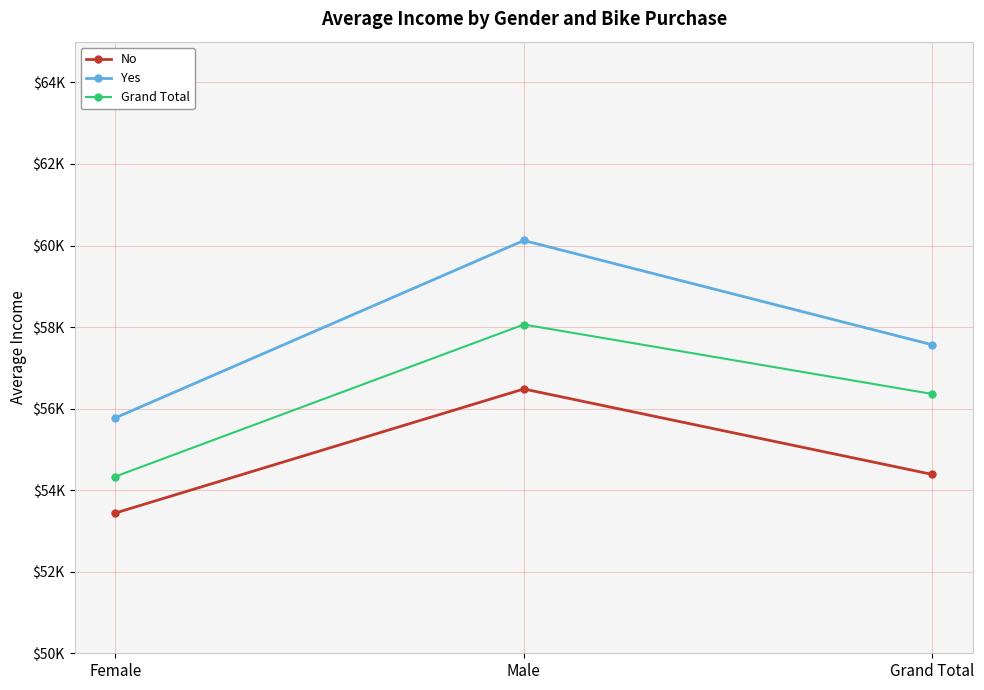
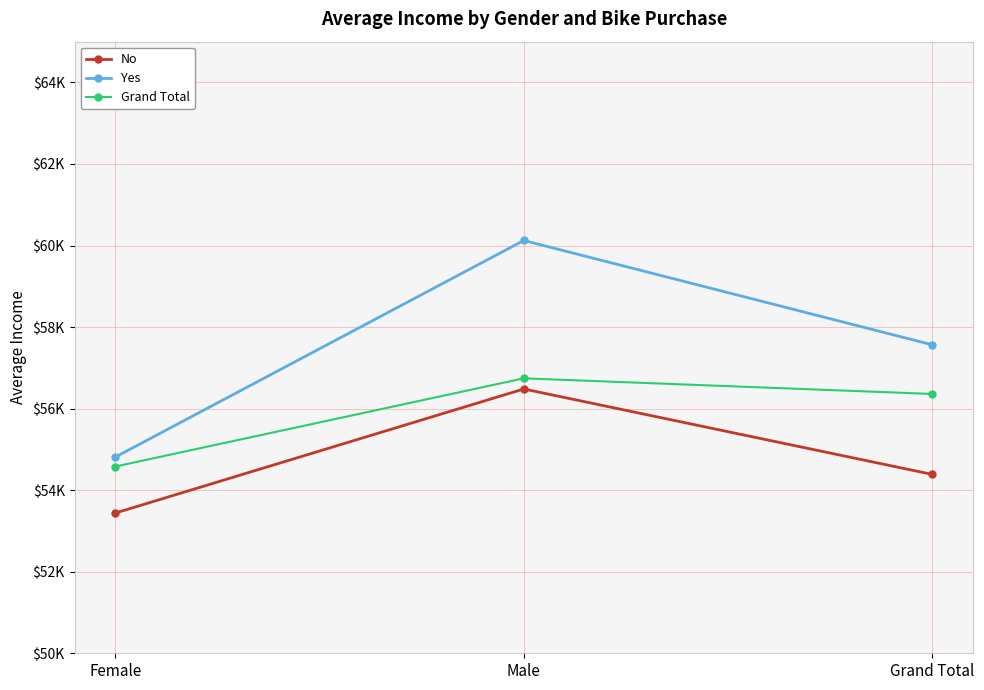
Yes, Female: $55800 -> $54800
Grand Total, Female: $54300 -> $54600
Grand Total, Male: $58100 -> $56700
